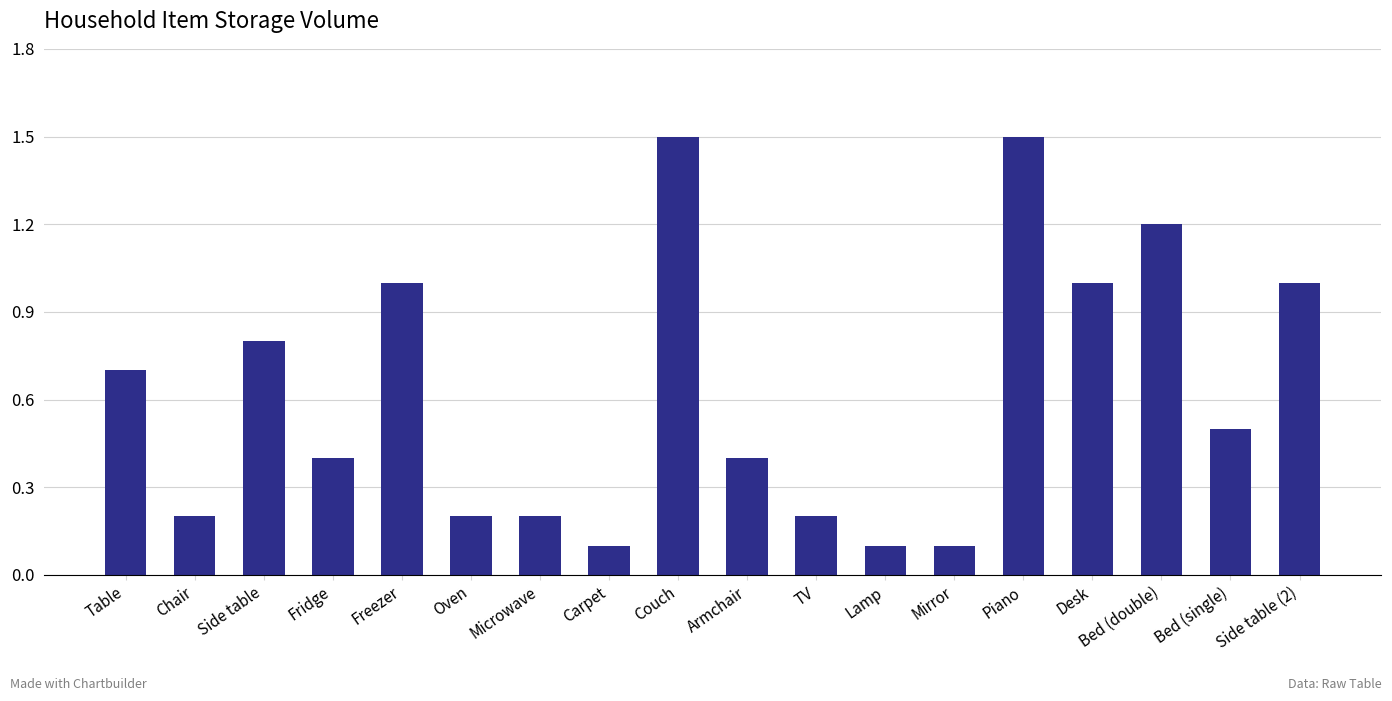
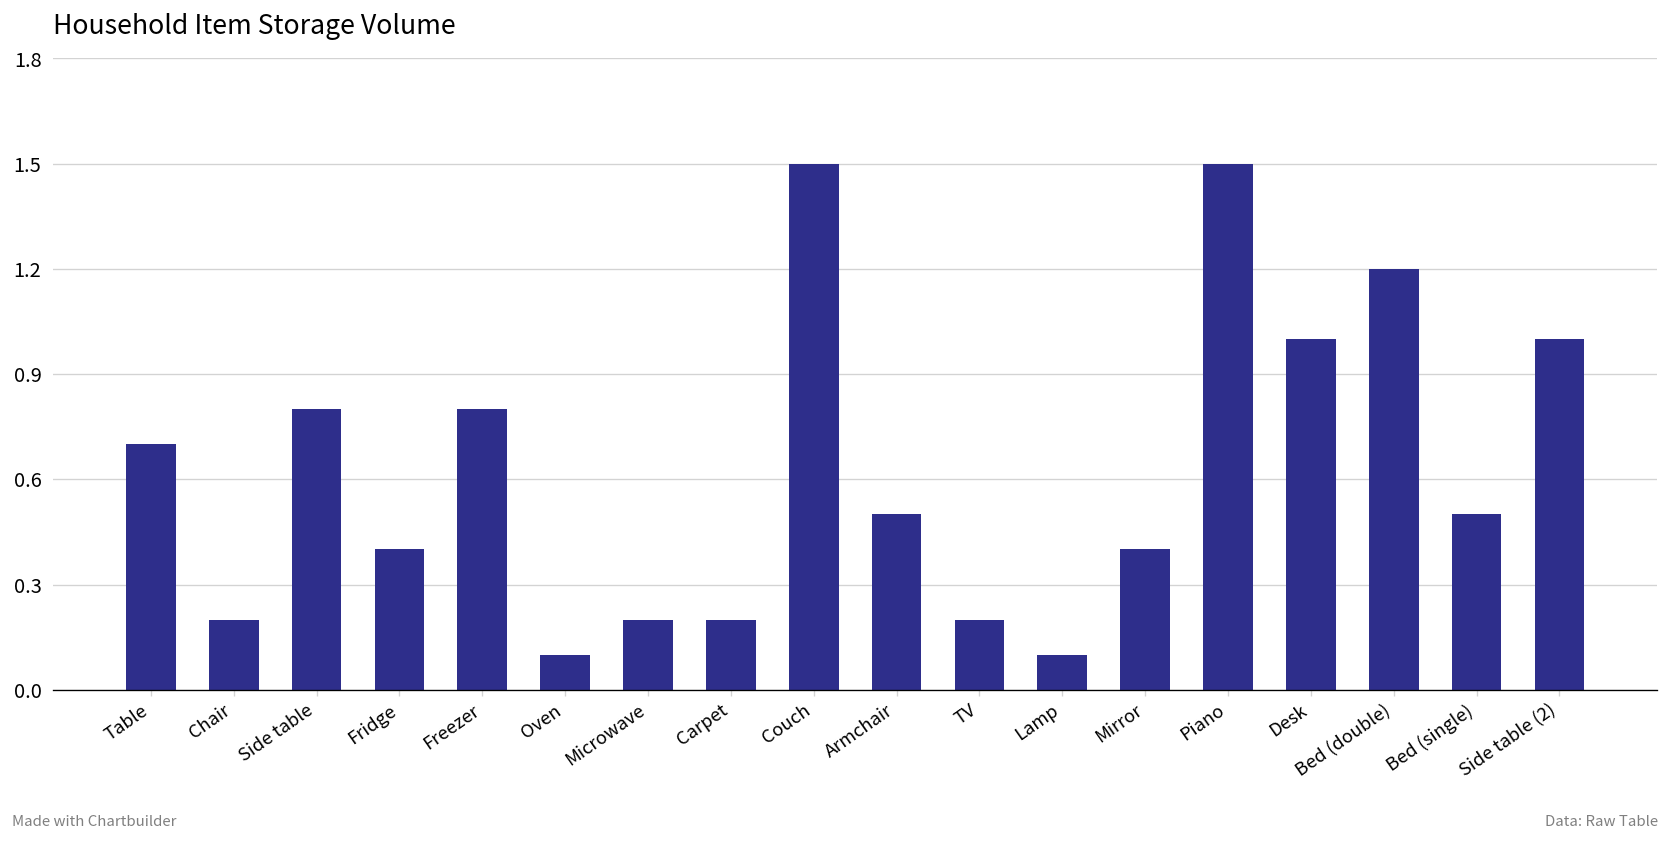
Freezer: 1.0 -> 0.8
Oven: 0.2 -> 0.1
Carpet: 0.1 -> 0.2
Armchair: 0.4 -> 0.5
Mirror: 0.1 -> 0.4
